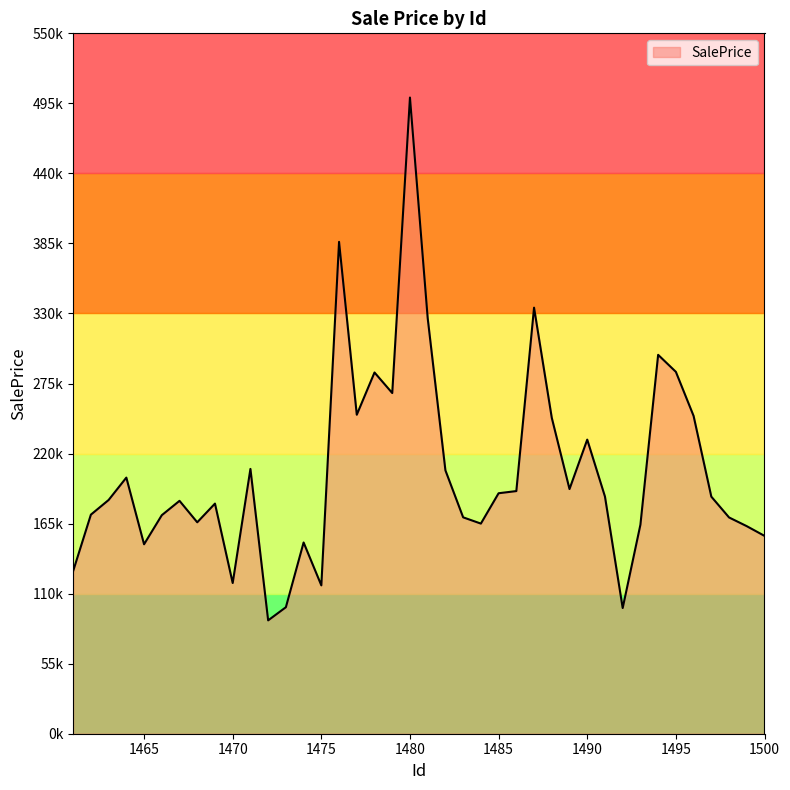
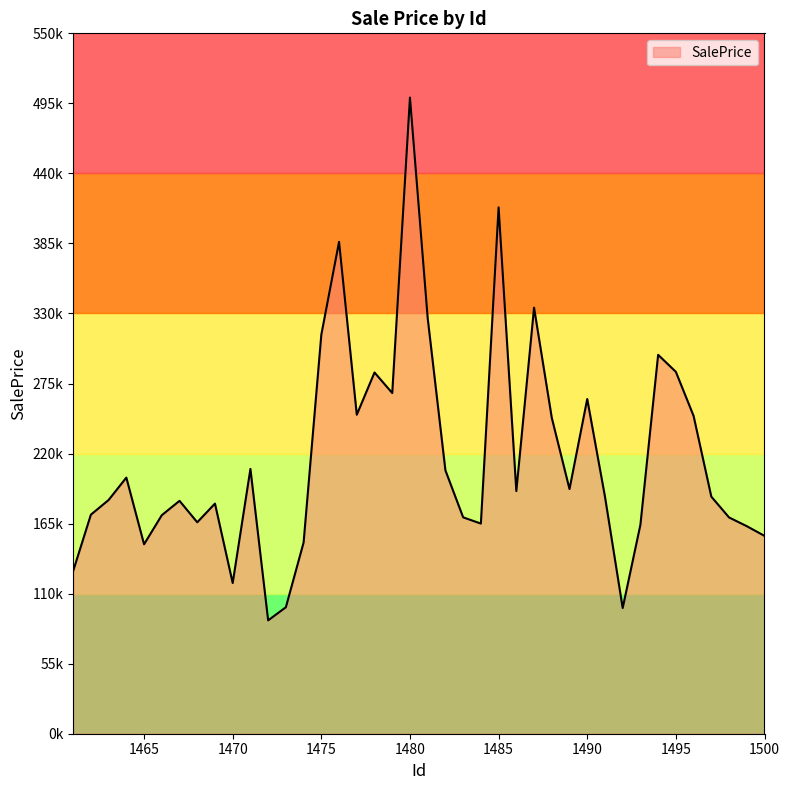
1475: 116000 -> 313000
1485: 189000 -> 413000
1490: 231000 -> 263000
